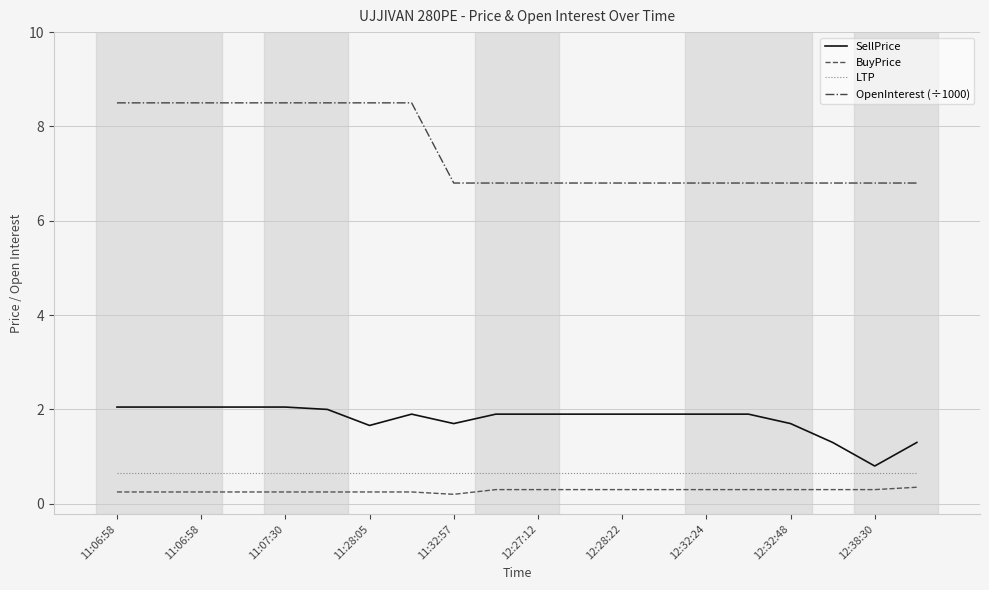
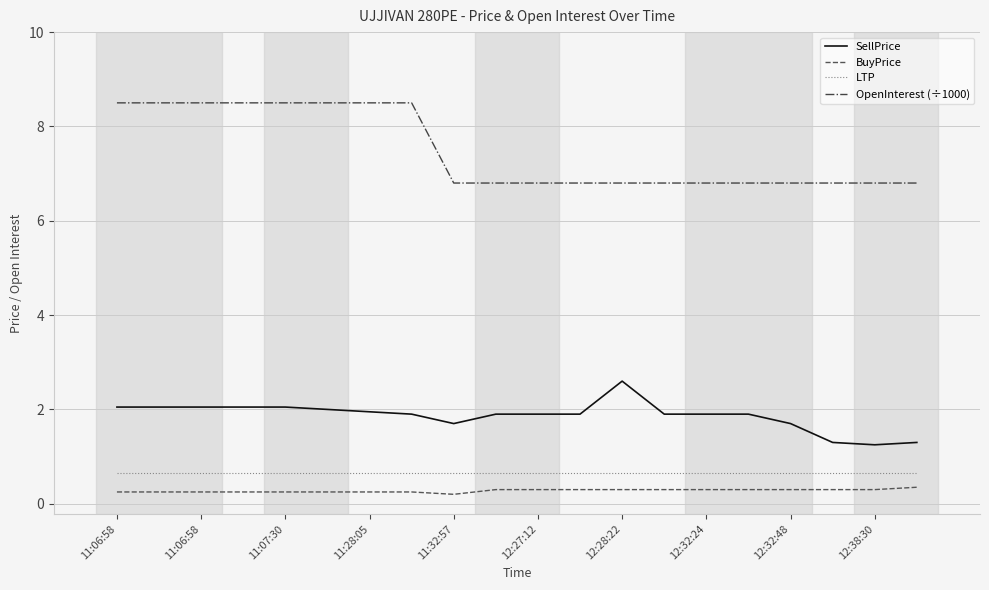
SellPrice, 11:28:05: 1.7 -> 2.0
SellPrice, 12:28:22: 1.9 -> 2.6
SellPrice, 12:38:30: 0.8 -> 1.3
